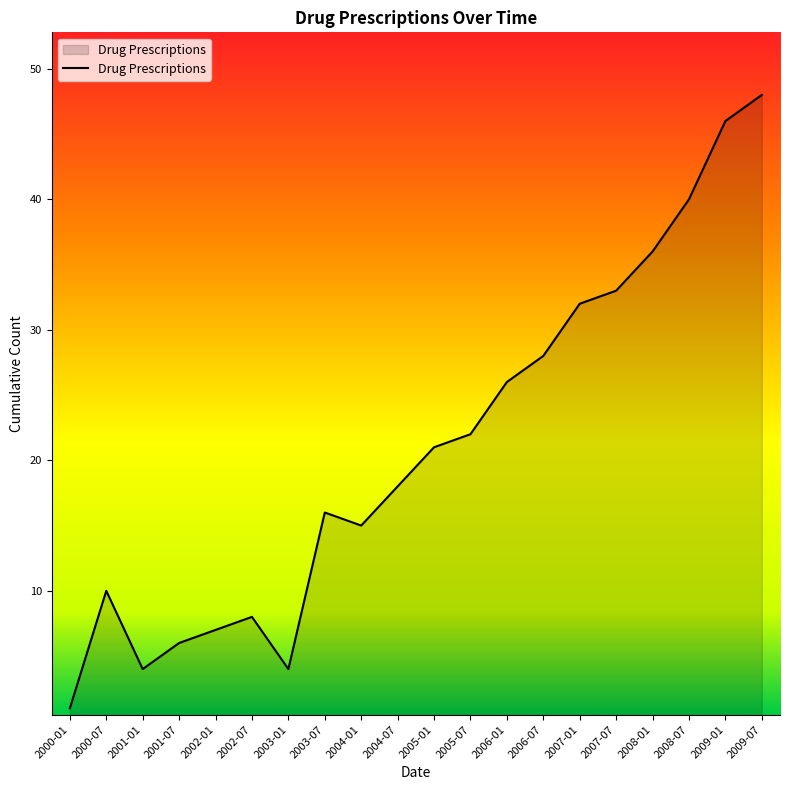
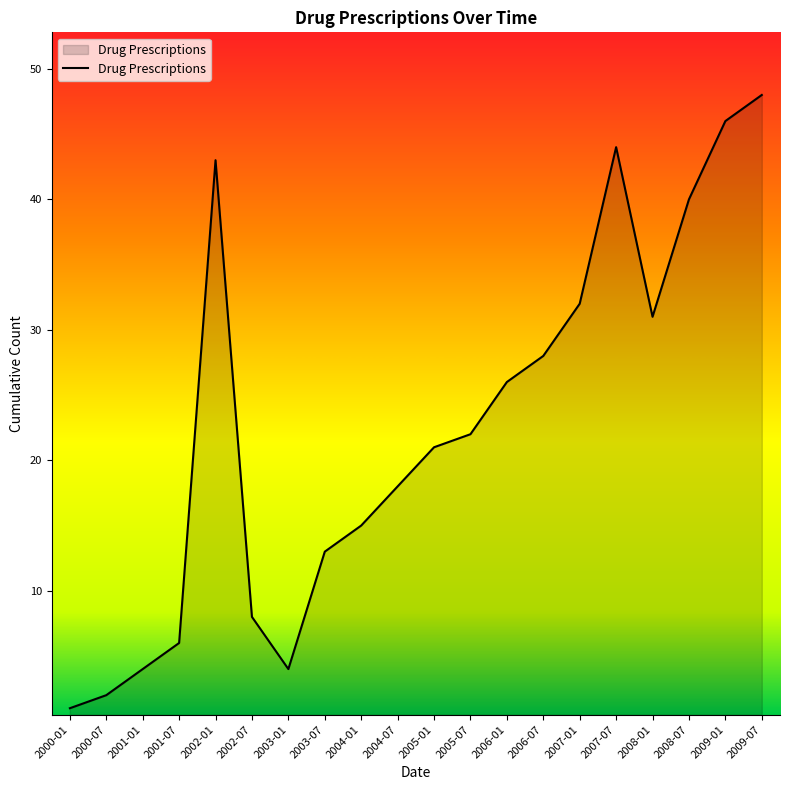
2000-07: 10 -> 2
2002-01: 7 -> 43
2003-07: 16 -> 13
2007-07: 33 -> 44
2008-01: 36 -> 31
